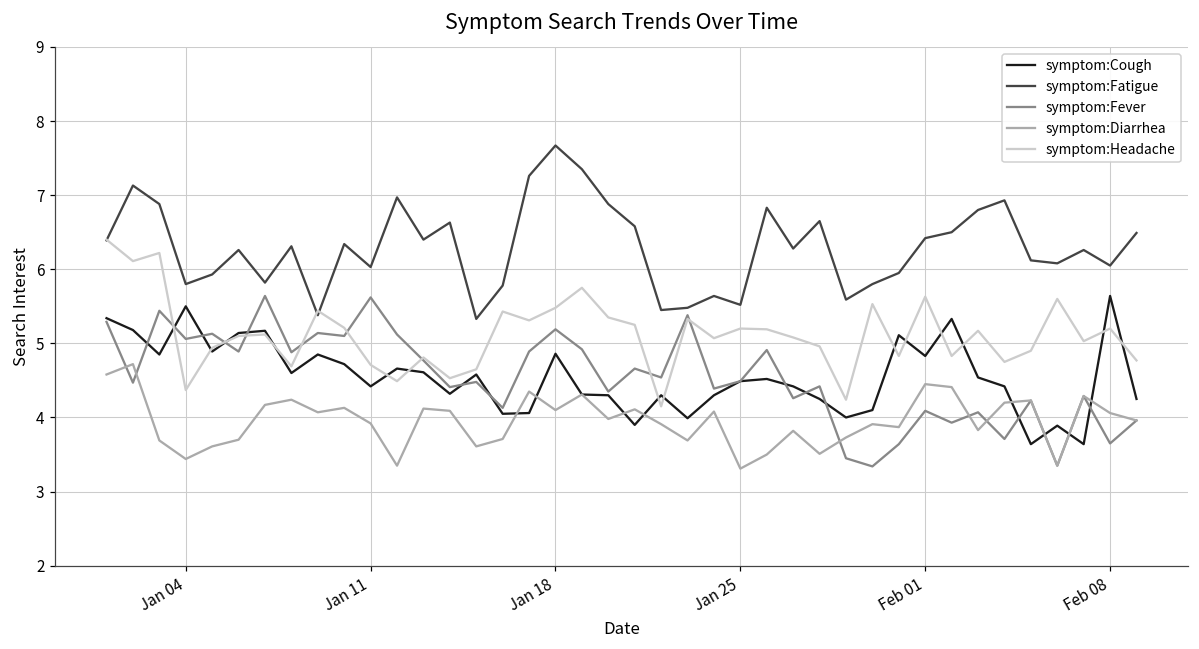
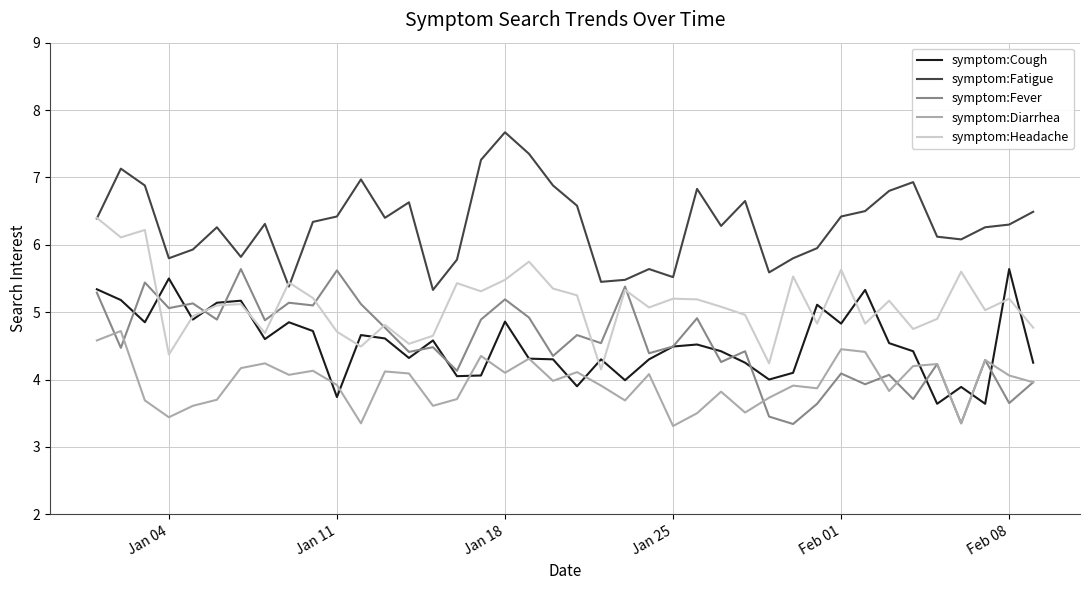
symptom:Cough, Jan 11: 4.4 -> 3.7
symptom:Fatigue, Jan 11: 6.0 -> 6.4
symptom:Fatigue, Feb 08: 6.1 -> 6.3
